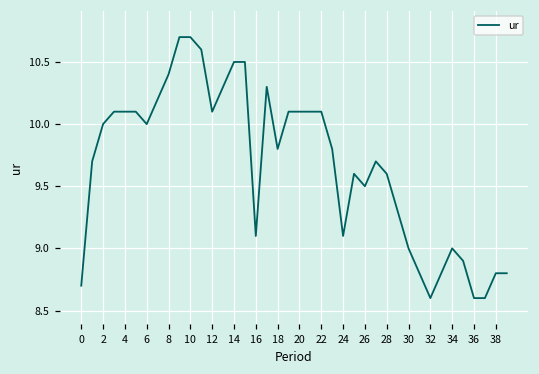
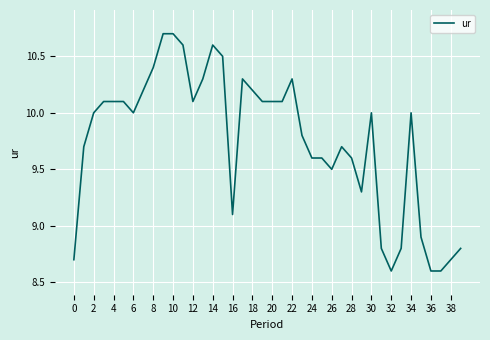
14: 10.50 -> 10.60
18: 9.80 -> 10.20
22: 10.10 -> 10.30
24: 9.10 -> 9.60
30: 9.00 -> 10.00
34: 9.00 -> 10.00
38: 8.80 -> 8.70
